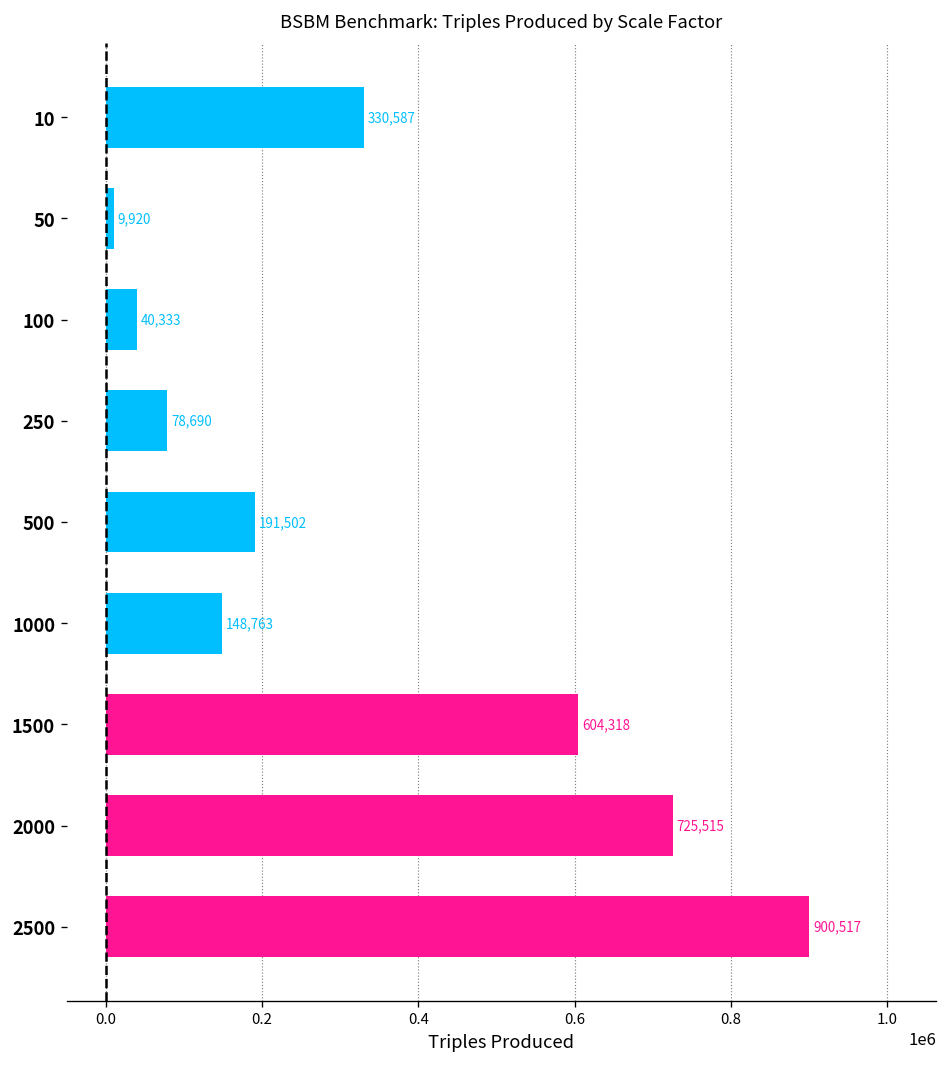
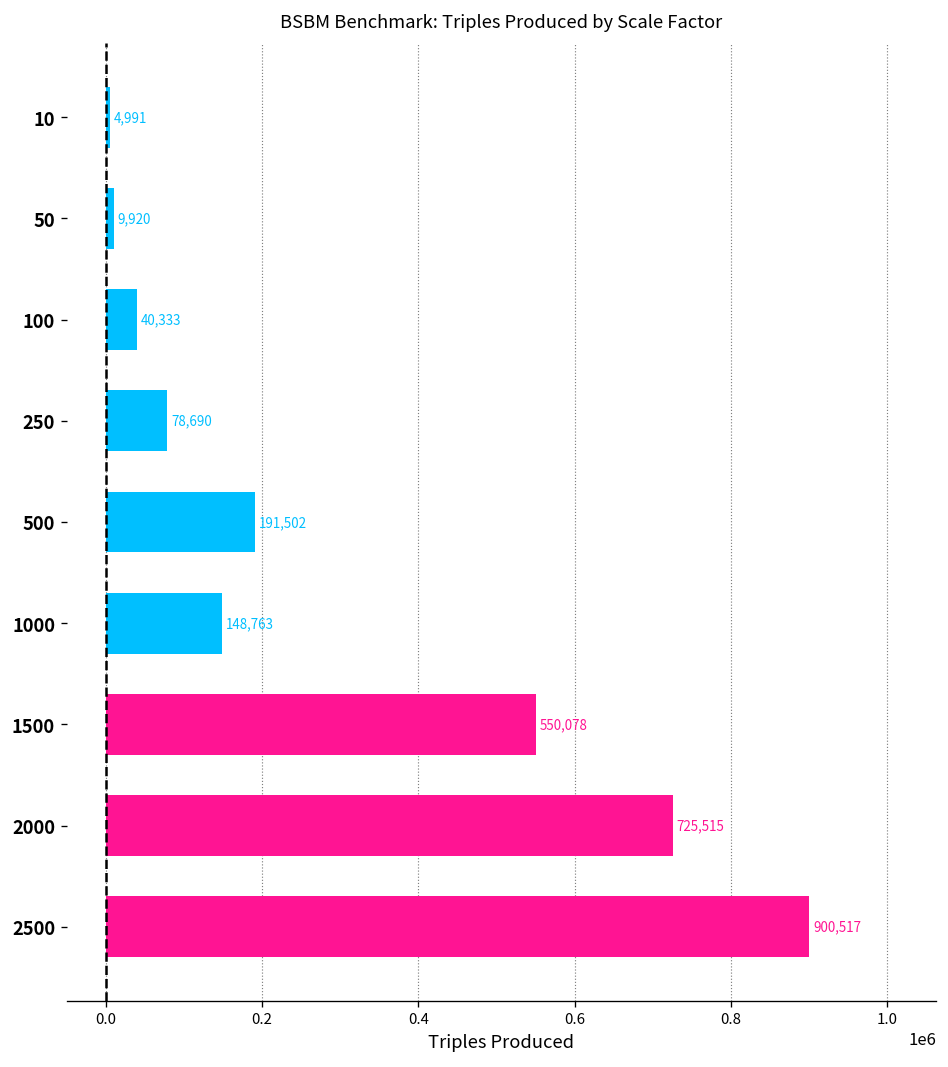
10: 330,587 -> 4,991
1500: 604,318 -> 550,078
